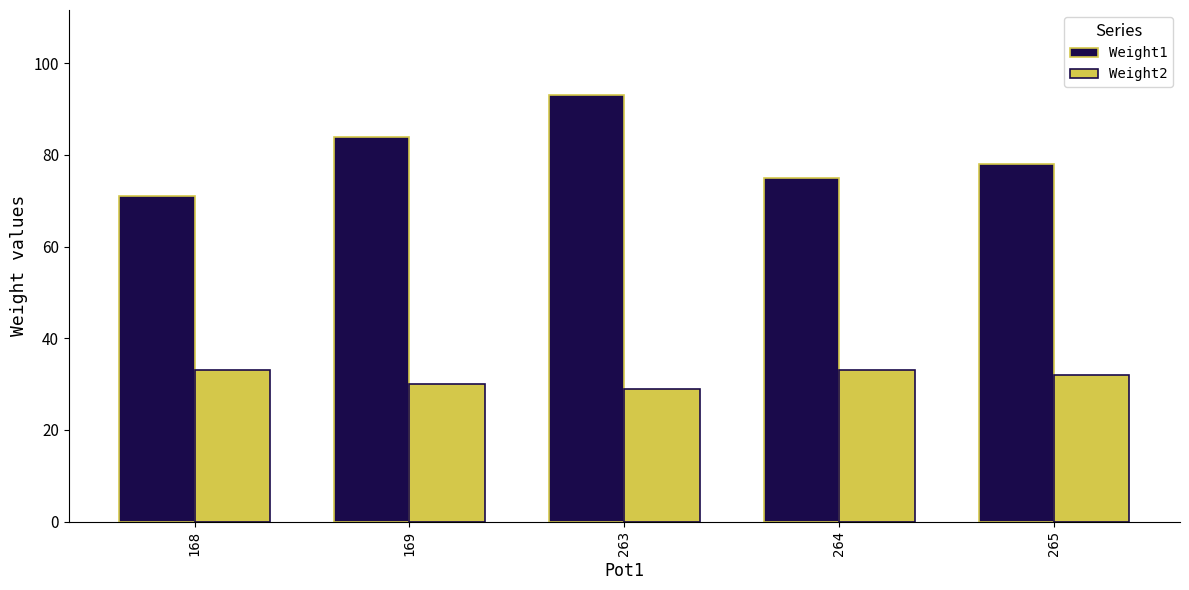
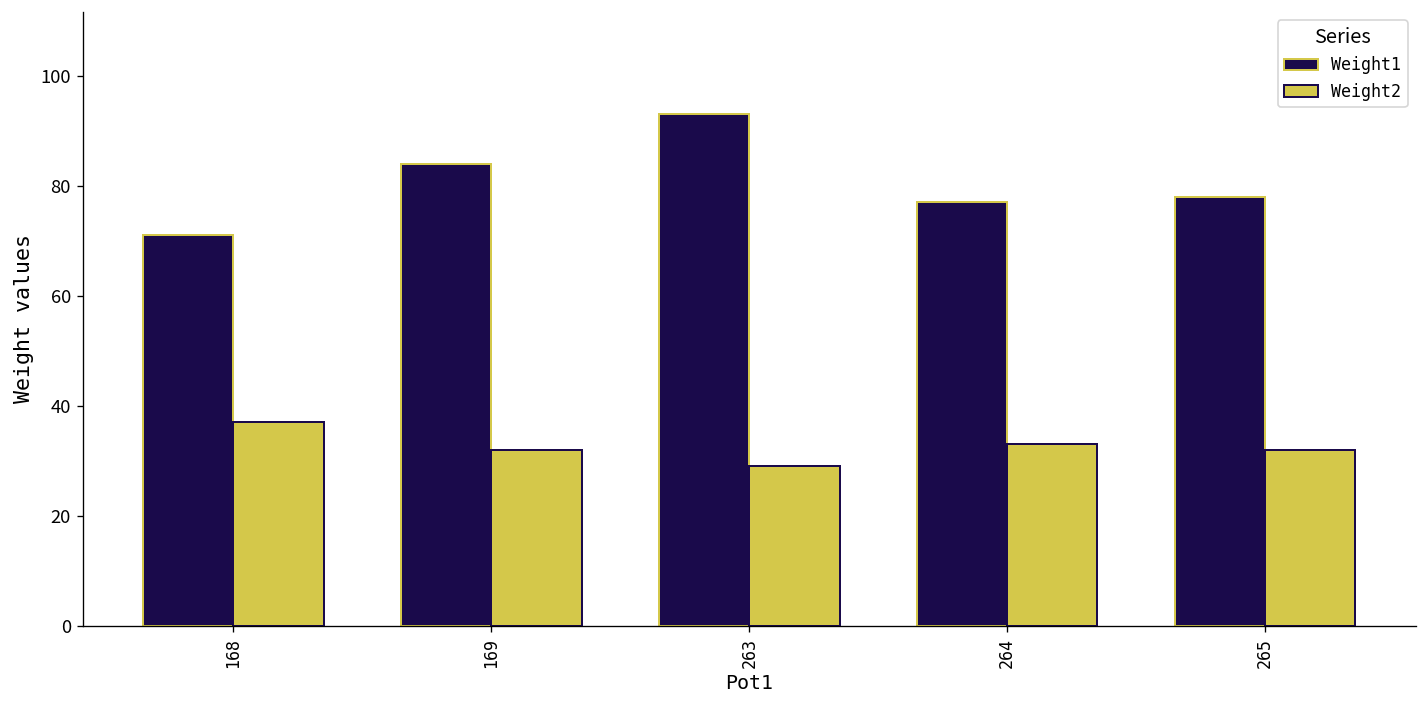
Weight2, 168: 33 -> 37
Weight2, 169: 30 -> 32
Weight1, 264: 75 -> 77
